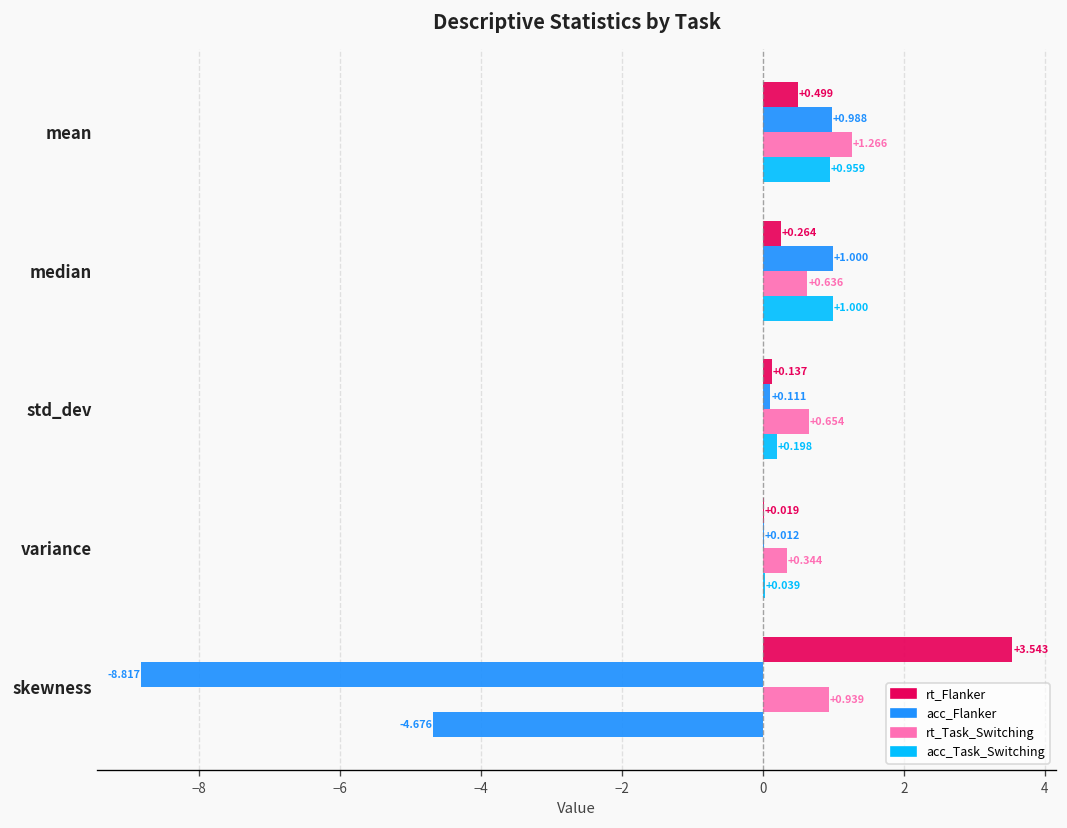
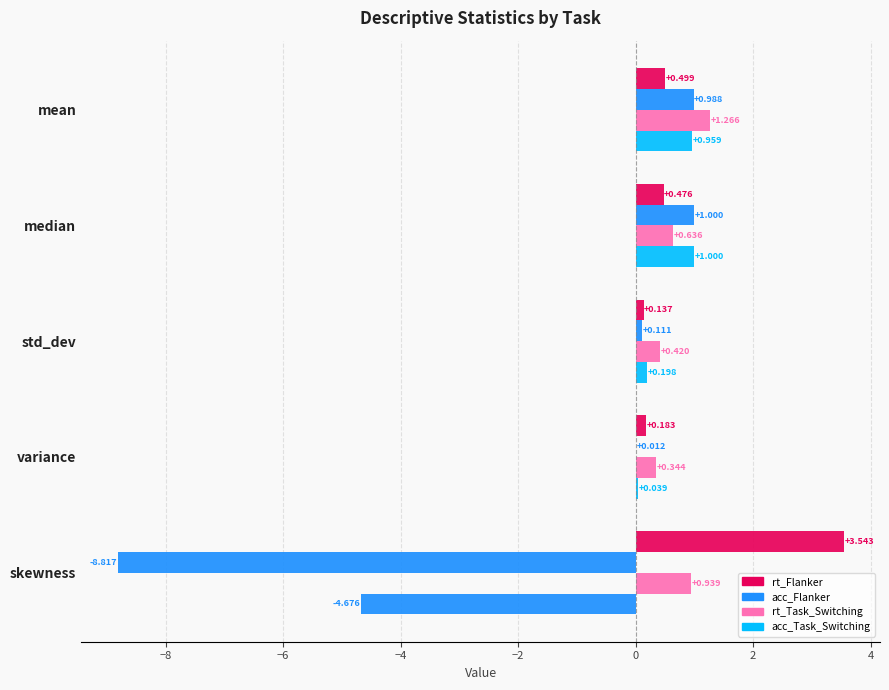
rt_Flanker, median: +0.264 -> +0.476
rt_Task_Switching, std_dev: +0.654 -> +0.420
rt_Flanker, variance: +0.019 -> +0.183
